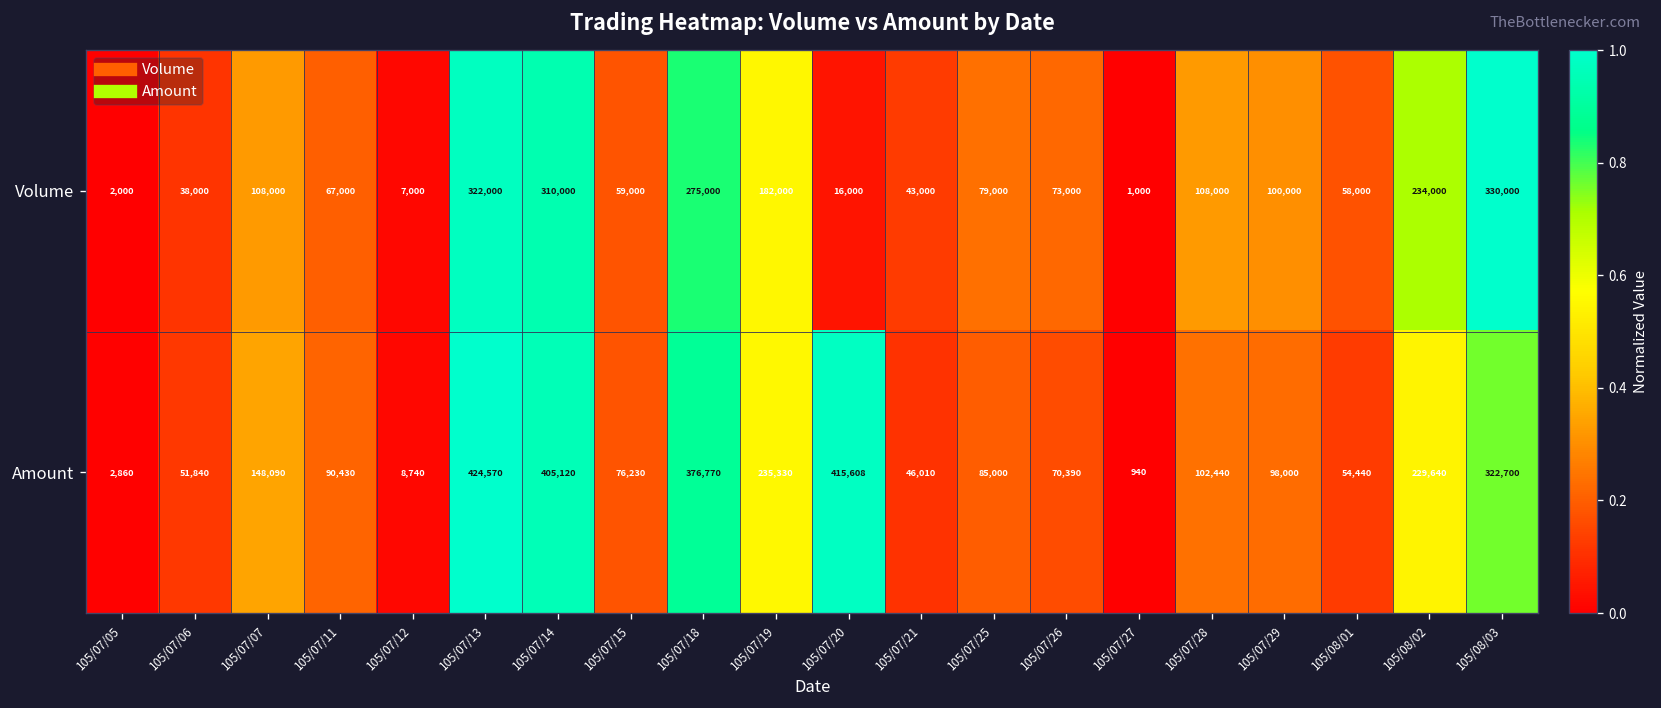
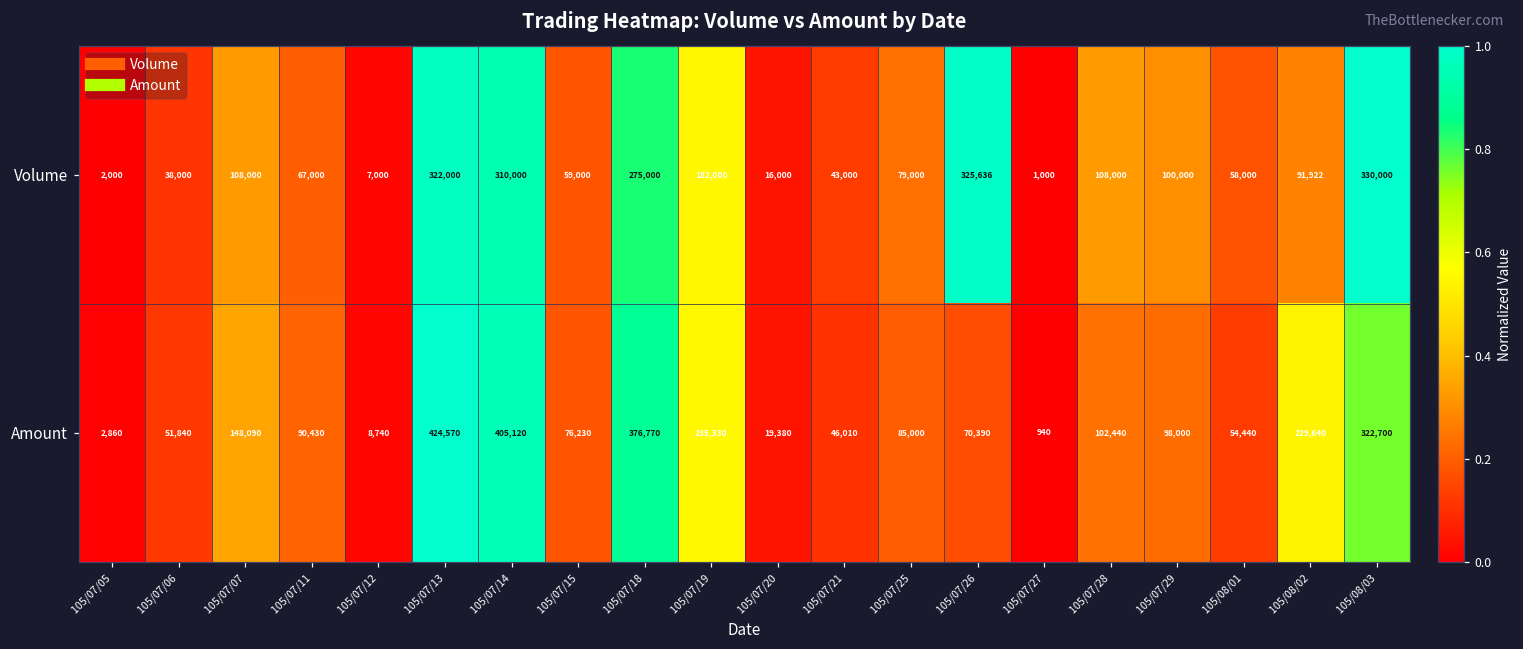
Volume, 105/07/26: 73,000 -> 325,636
Volume, 105/08/02: 234,000 -> 91,922
Amount, 105/07/20: 415,608 -> 19,380
